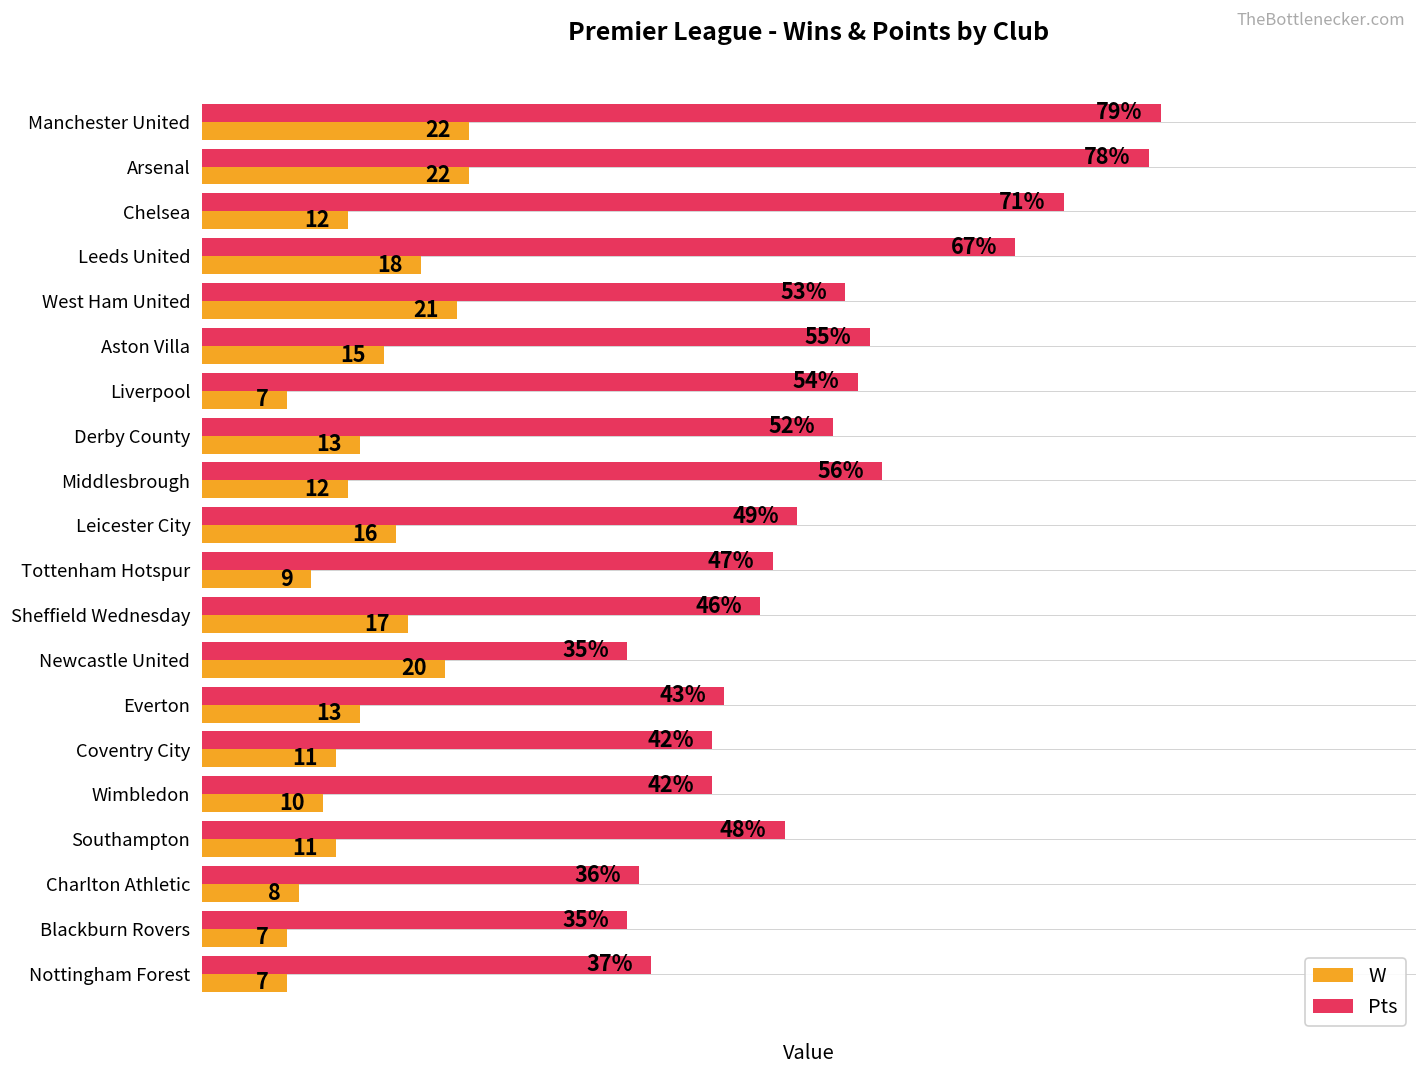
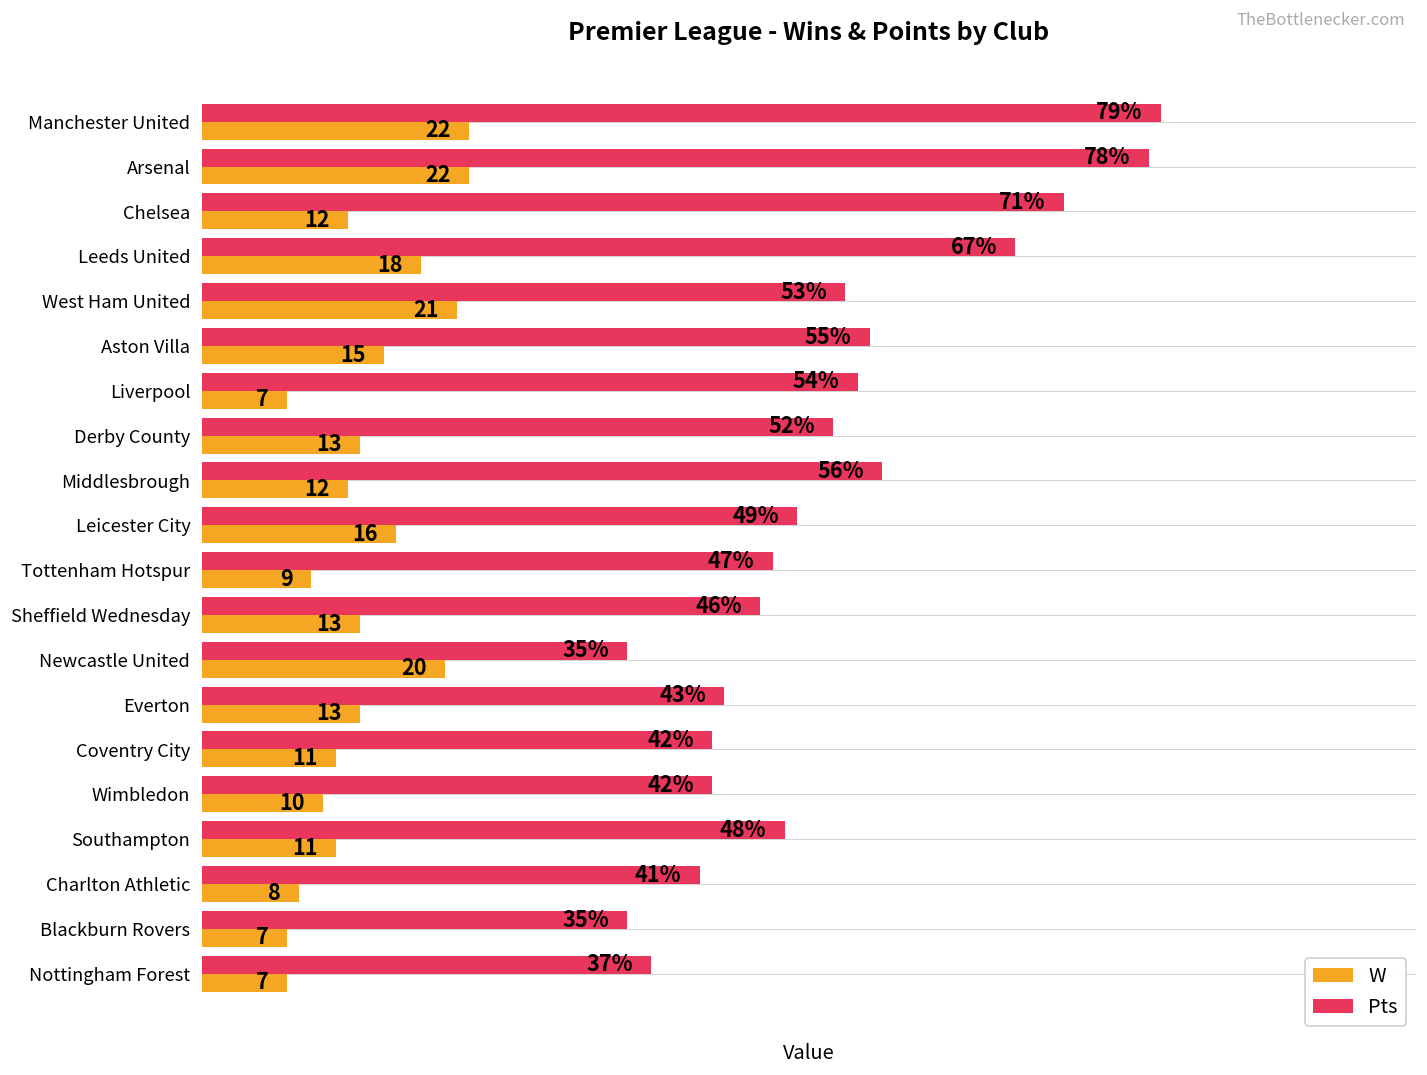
W, Sheffield Wednesday: 17 -> 13
Pts, Charlton Athletic: 36% -> 41%
